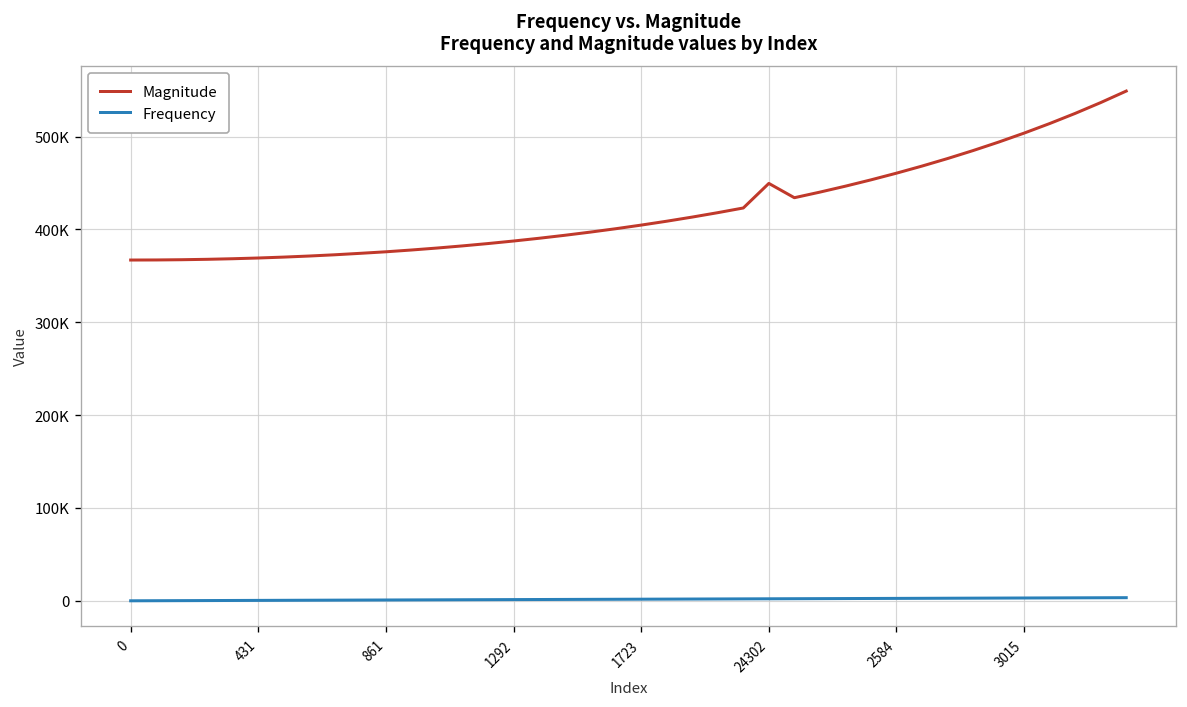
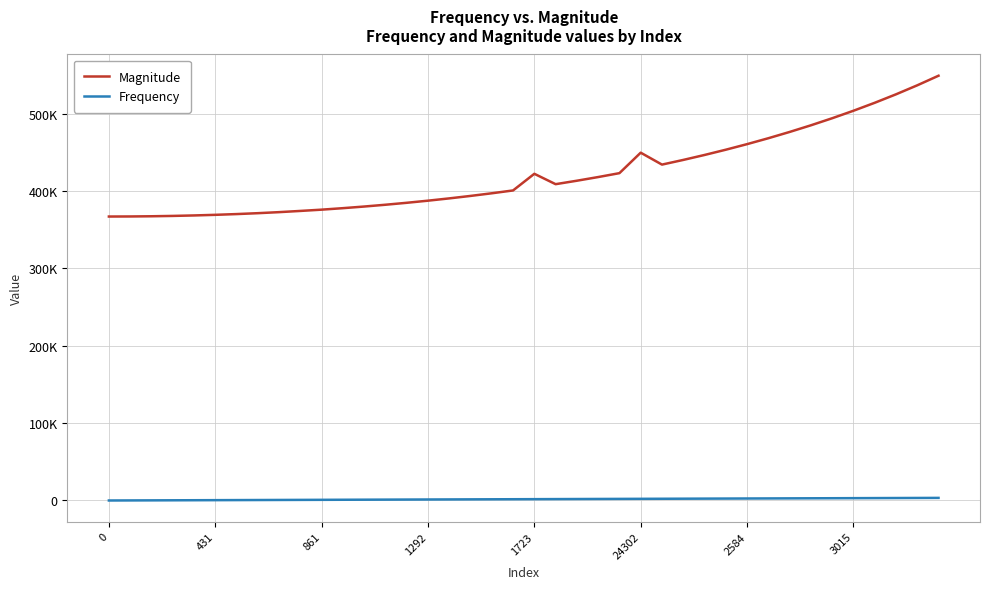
Magnitude, 1723: 400000 -> 420000
